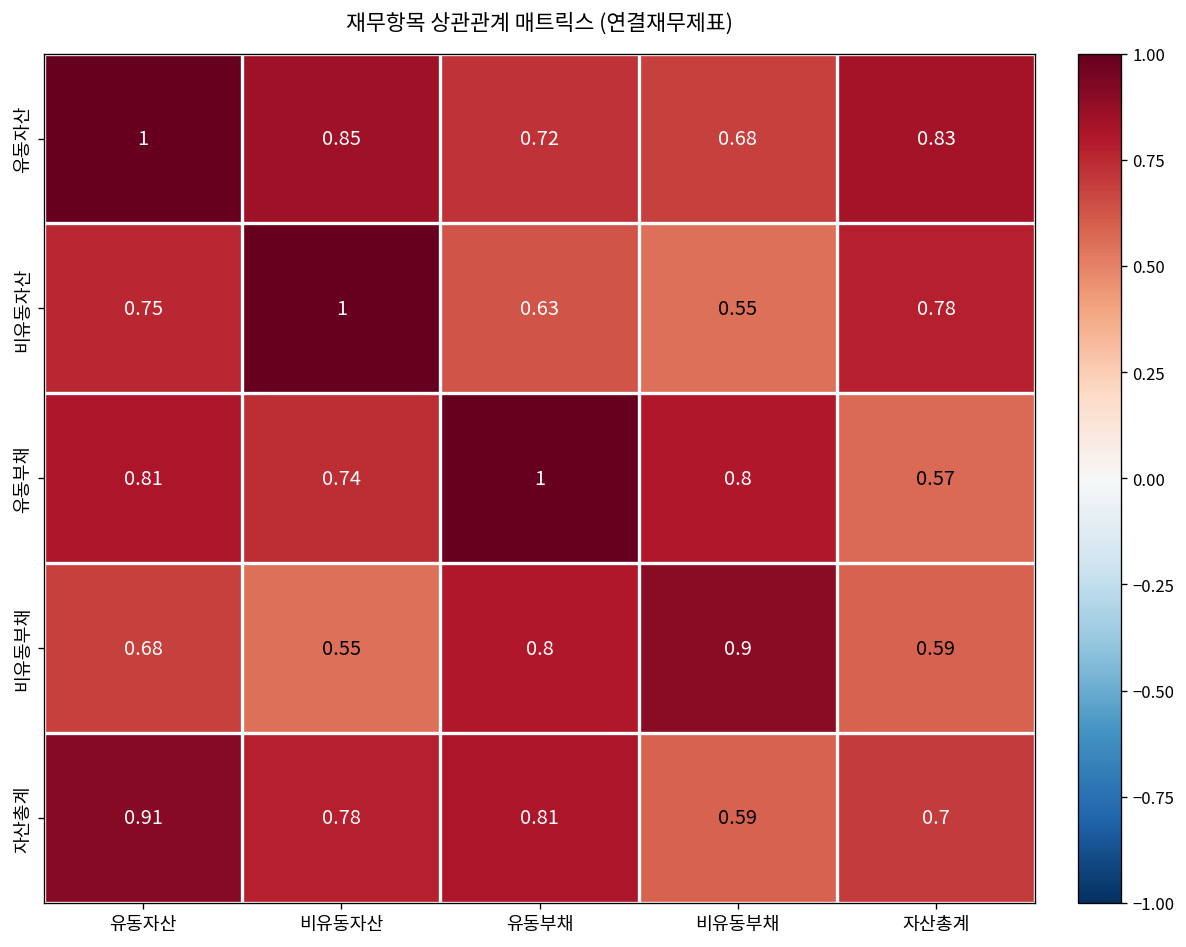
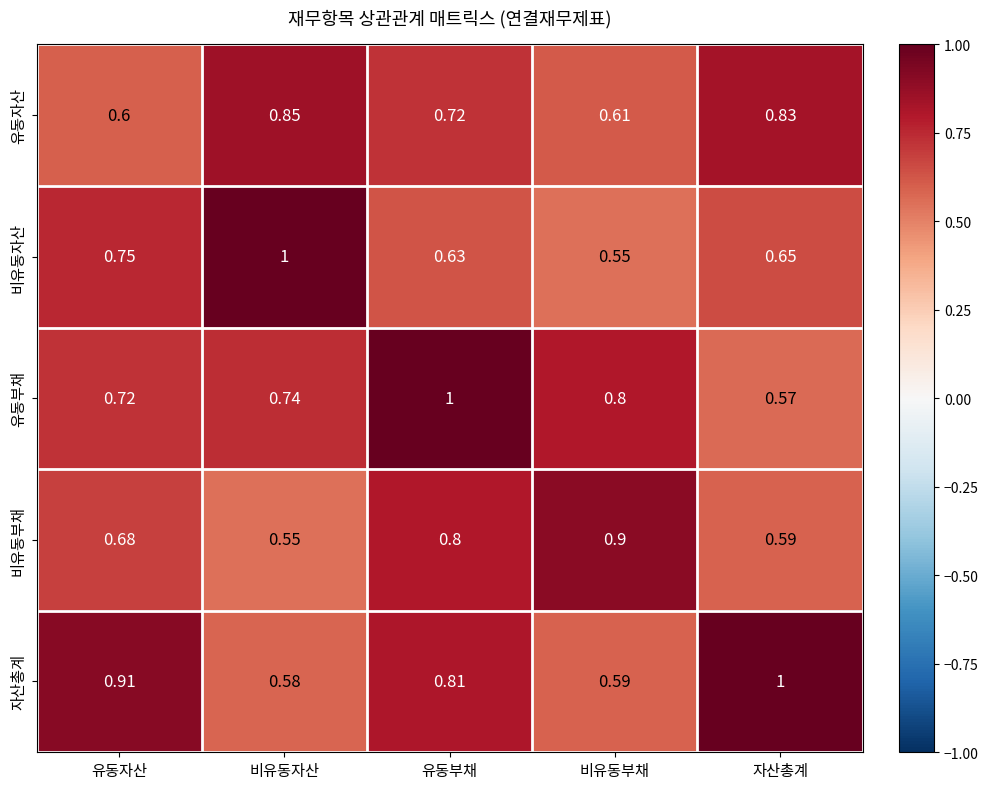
유동자산, 유동자산: 1 -> 0.6
유동자산, 비유동부채: 0.68 -> 0.61
비유동자산, 자산총계: 0.78 -> 0.65
유동부채, 유동자산: 0.81 -> 0.72
자산총계, 비유동자산: 0.78 -> 0.58
자산총계, 자산총계: 0.7 -> 1
